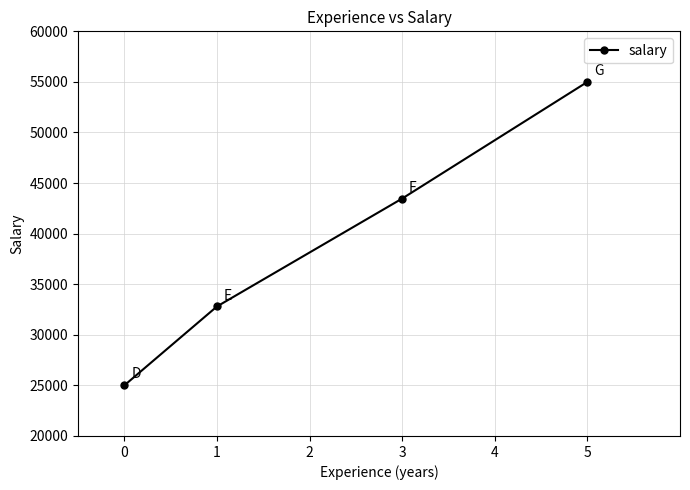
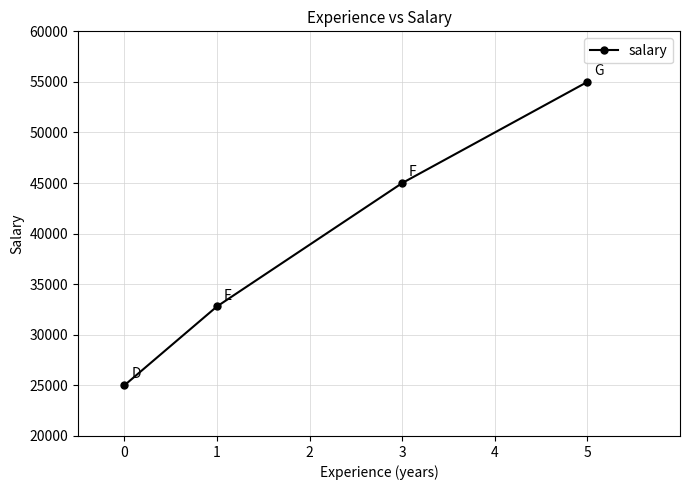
3: 43500 -> 45000
